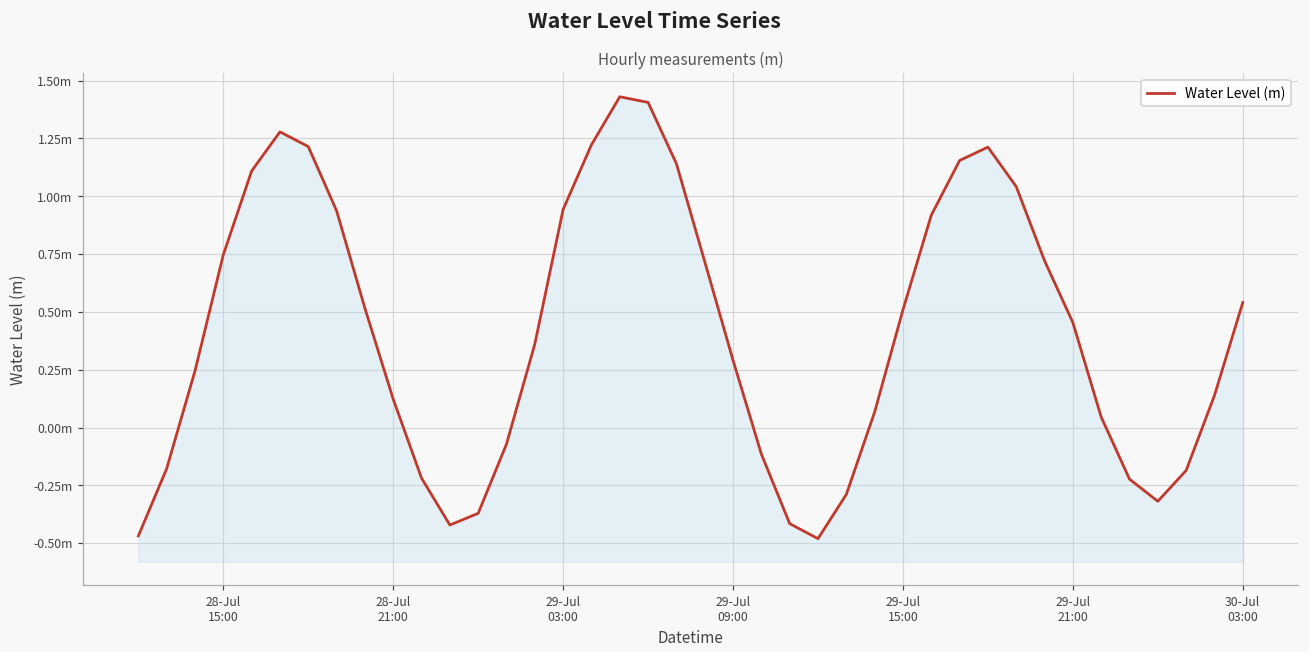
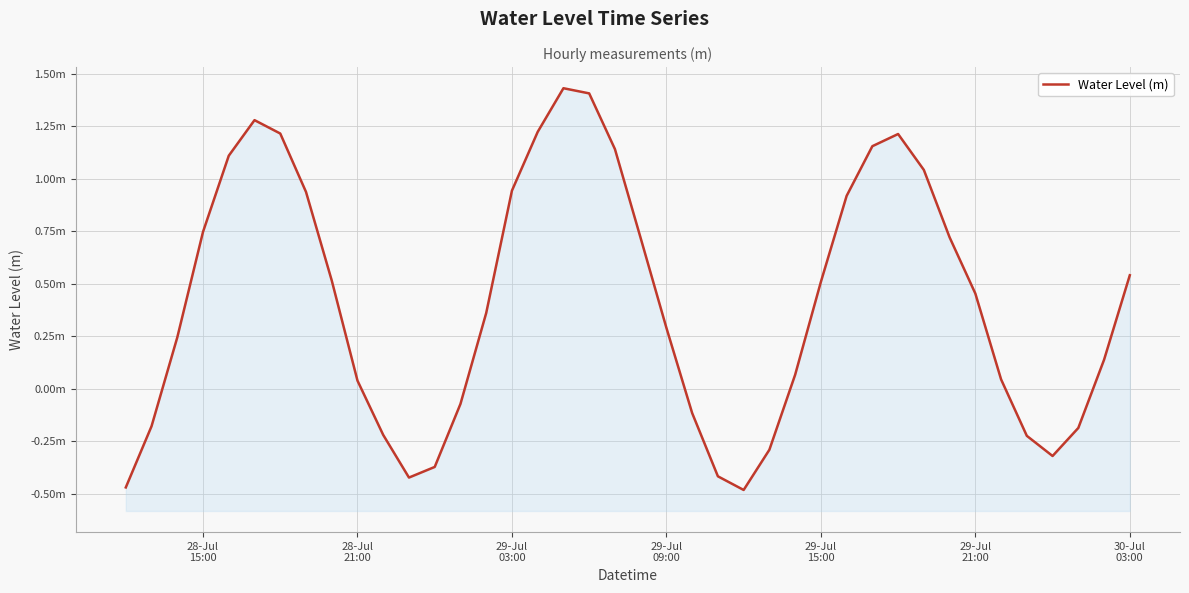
28-Jul 21:00: 0.12m -> 0.04m
